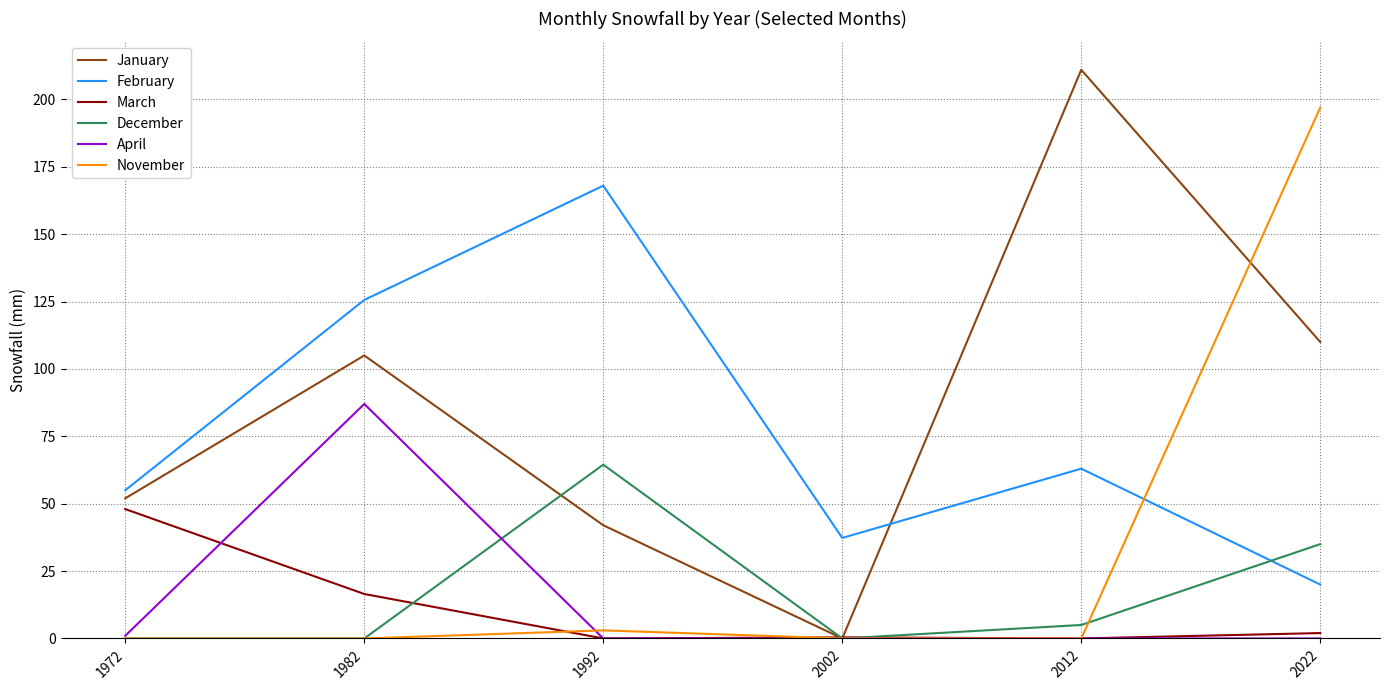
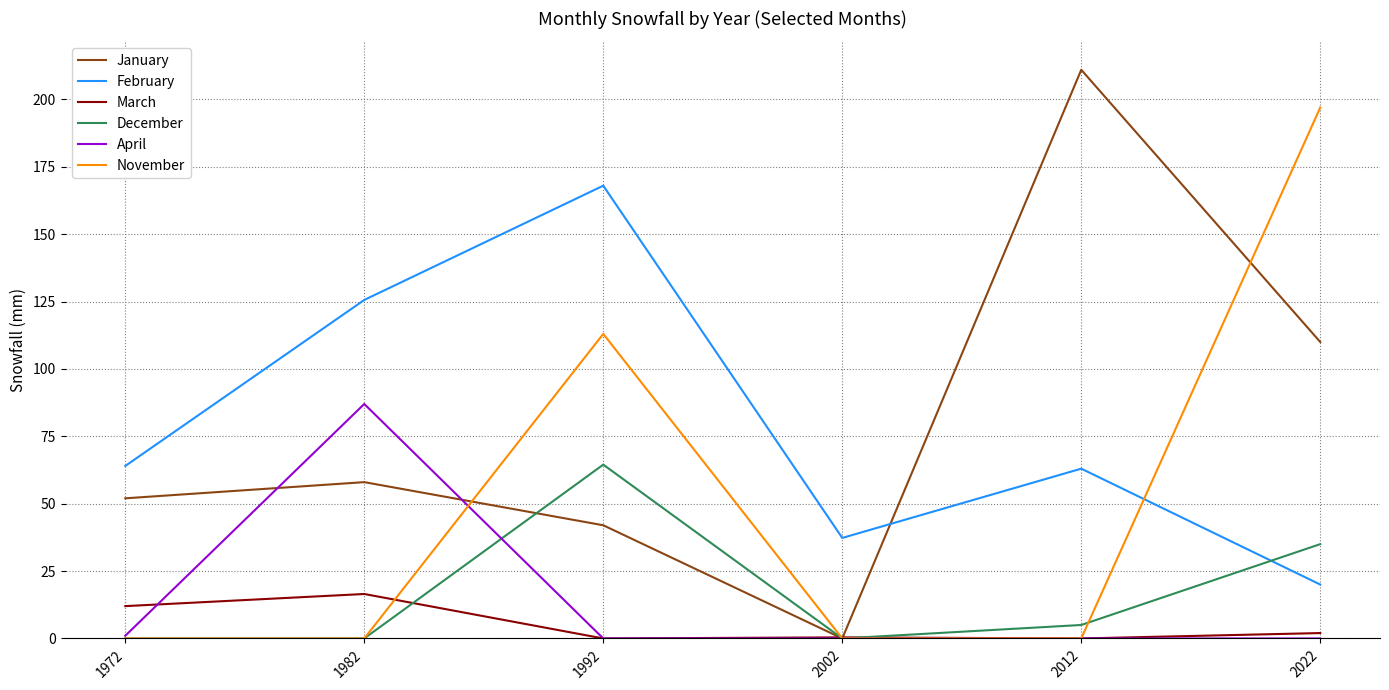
February, 1972: 55 -> 64
March, 1972: 48 -> 12
January, 1982: 105 -> 58
November, 1992: 3 -> 113
